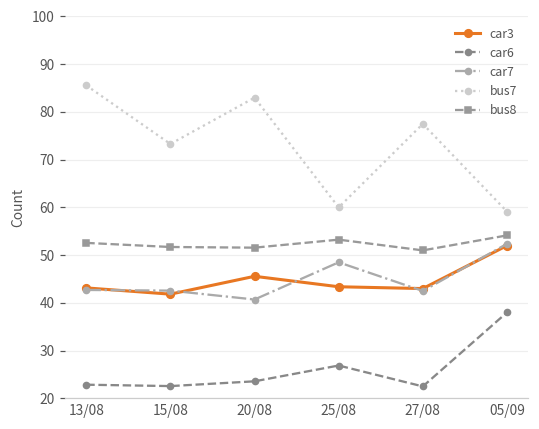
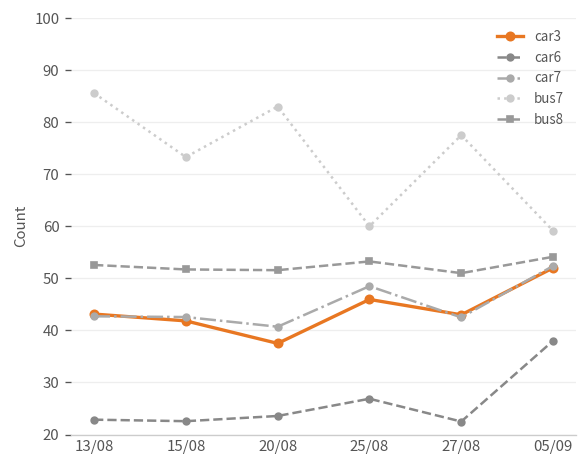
car3, 20/08: 46 -> 38
car3, 25/08: 43 -> 46
